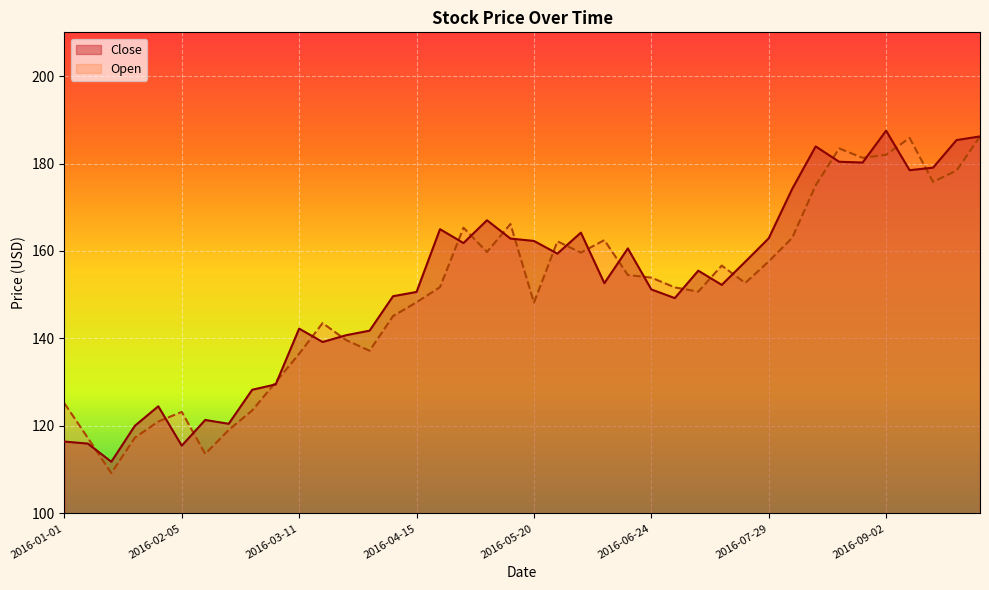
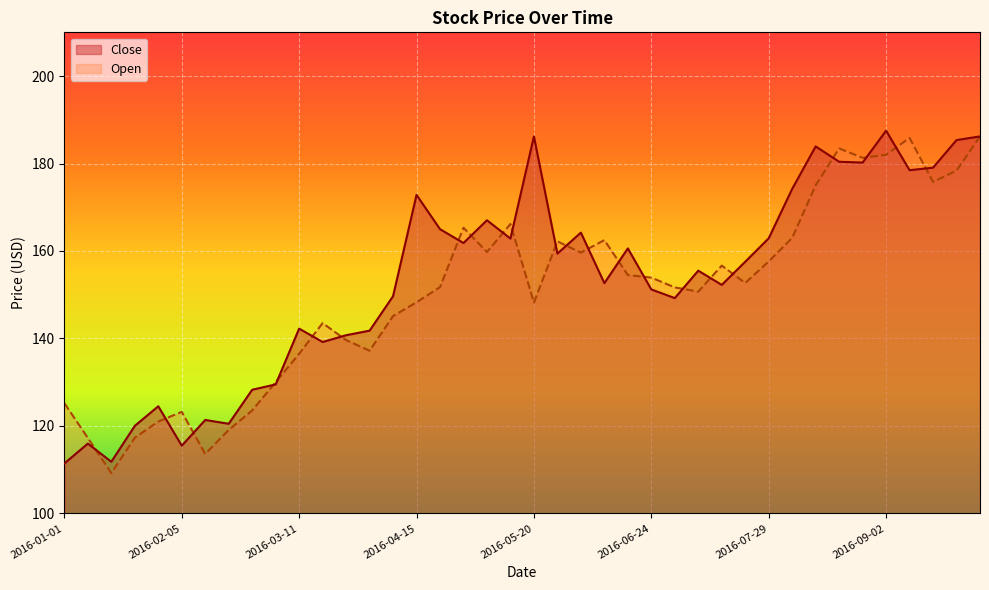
Close, 2016-01-01: 116 -> 111
Close, 2016-04-15: 151 -> 173
Close, 2016-05-20: 162 -> 186
